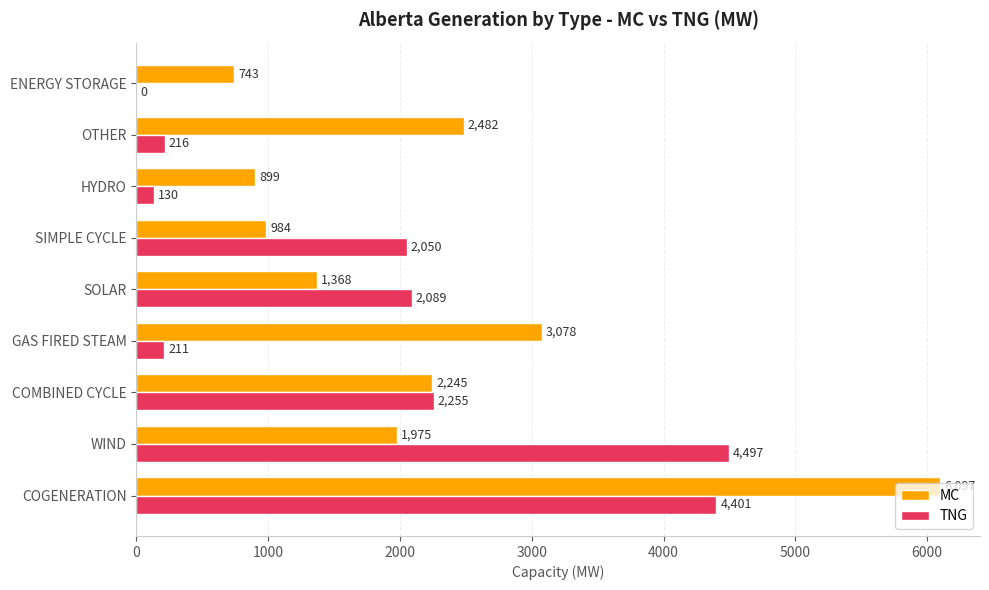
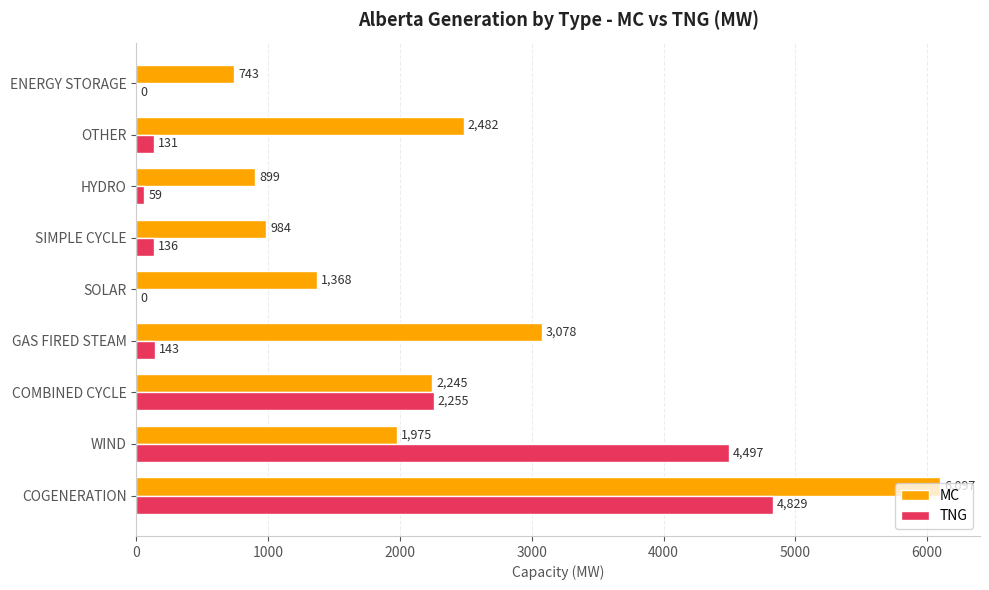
TNG, OTHER: 216 -> 131
TNG, HYDRO: 130 -> 59
TNG, SIMPLE CYCLE: 2,050 -> 136
TNG, SOLAR: 2,089 -> 0
TNG, GAS FIRED STEAM: 211 -> 143
TNG, COGENERATION: 4,401 -> 4,829
